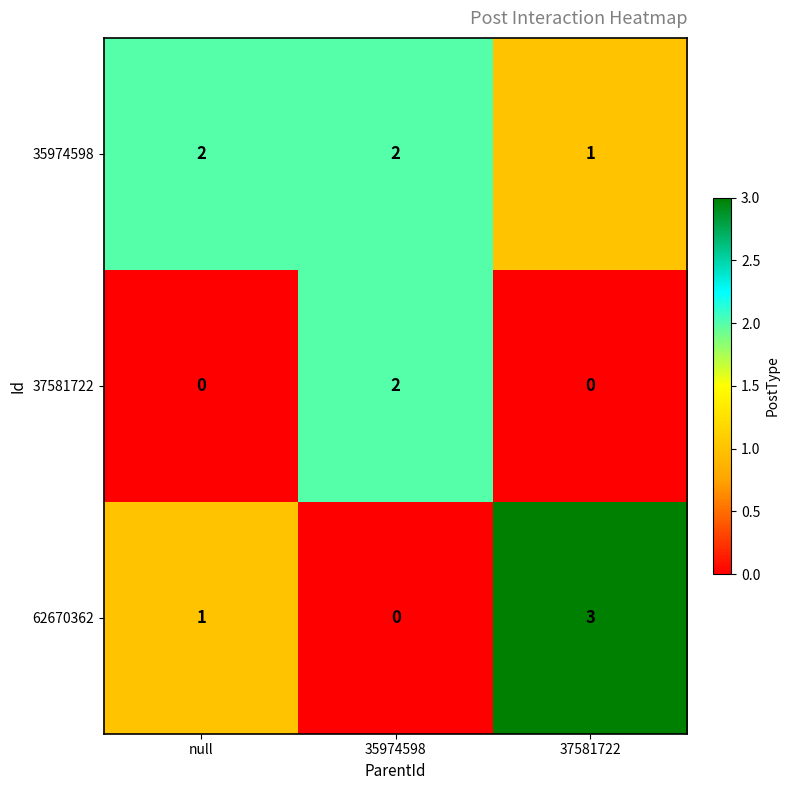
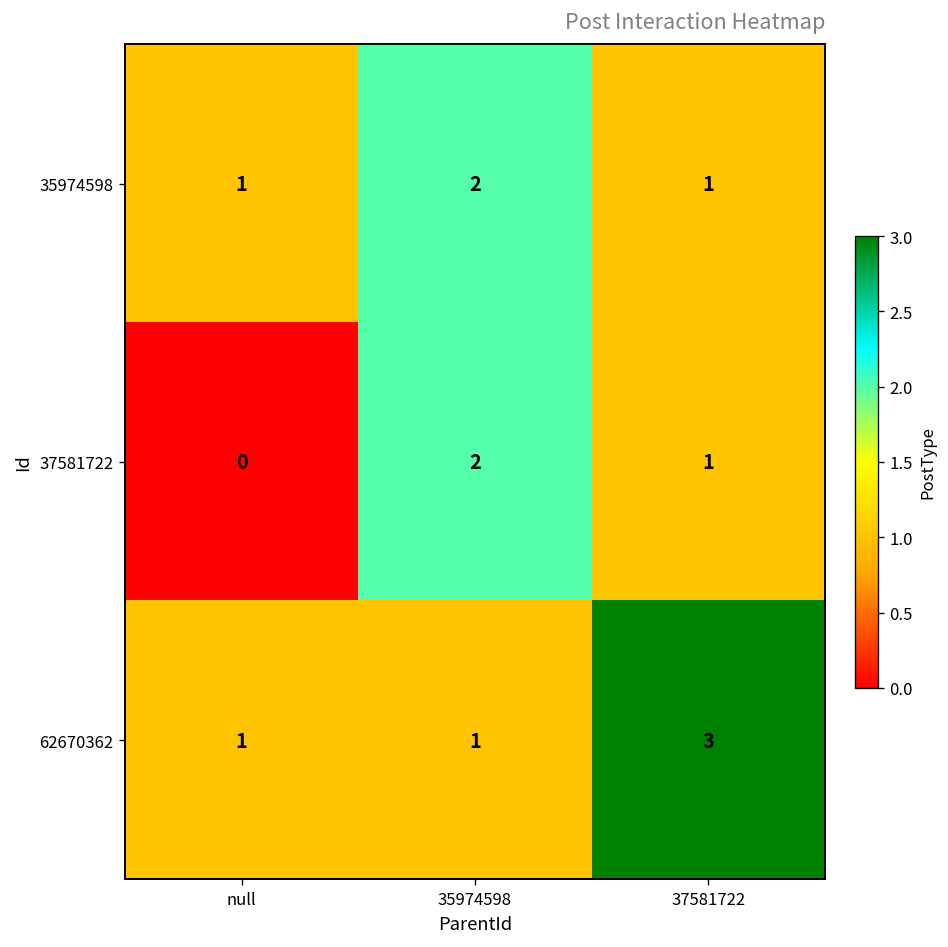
35974598, null: 2 -> 1
37581722, 37581722: 0 -> 1
62670362, 35974598: 0 -> 1
